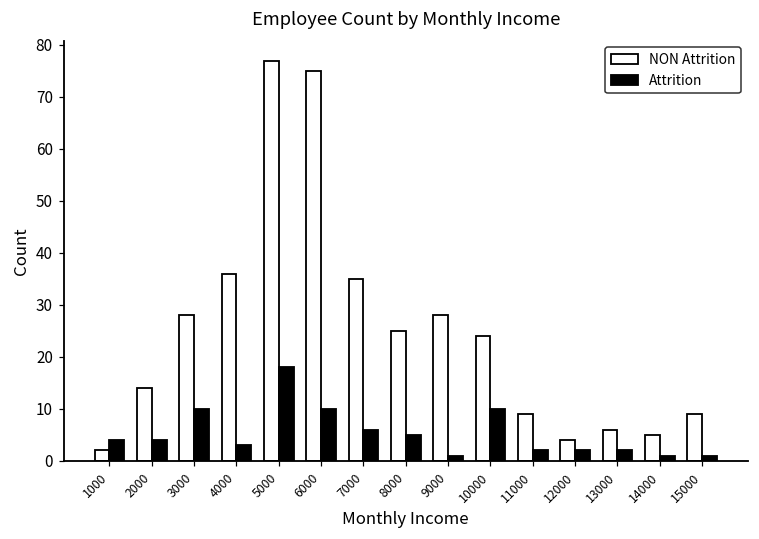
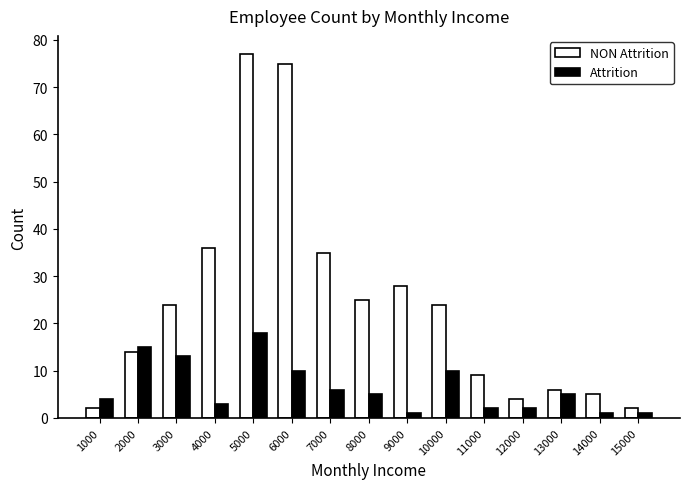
Attrition, 2000: 4 -> 15
NON Attrition, 3000: 28 -> 24
Attrition, 3000: 10 -> 13
Attrition, 13000: 2 -> 5
NON Attrition, 15000: 9 -> 2
